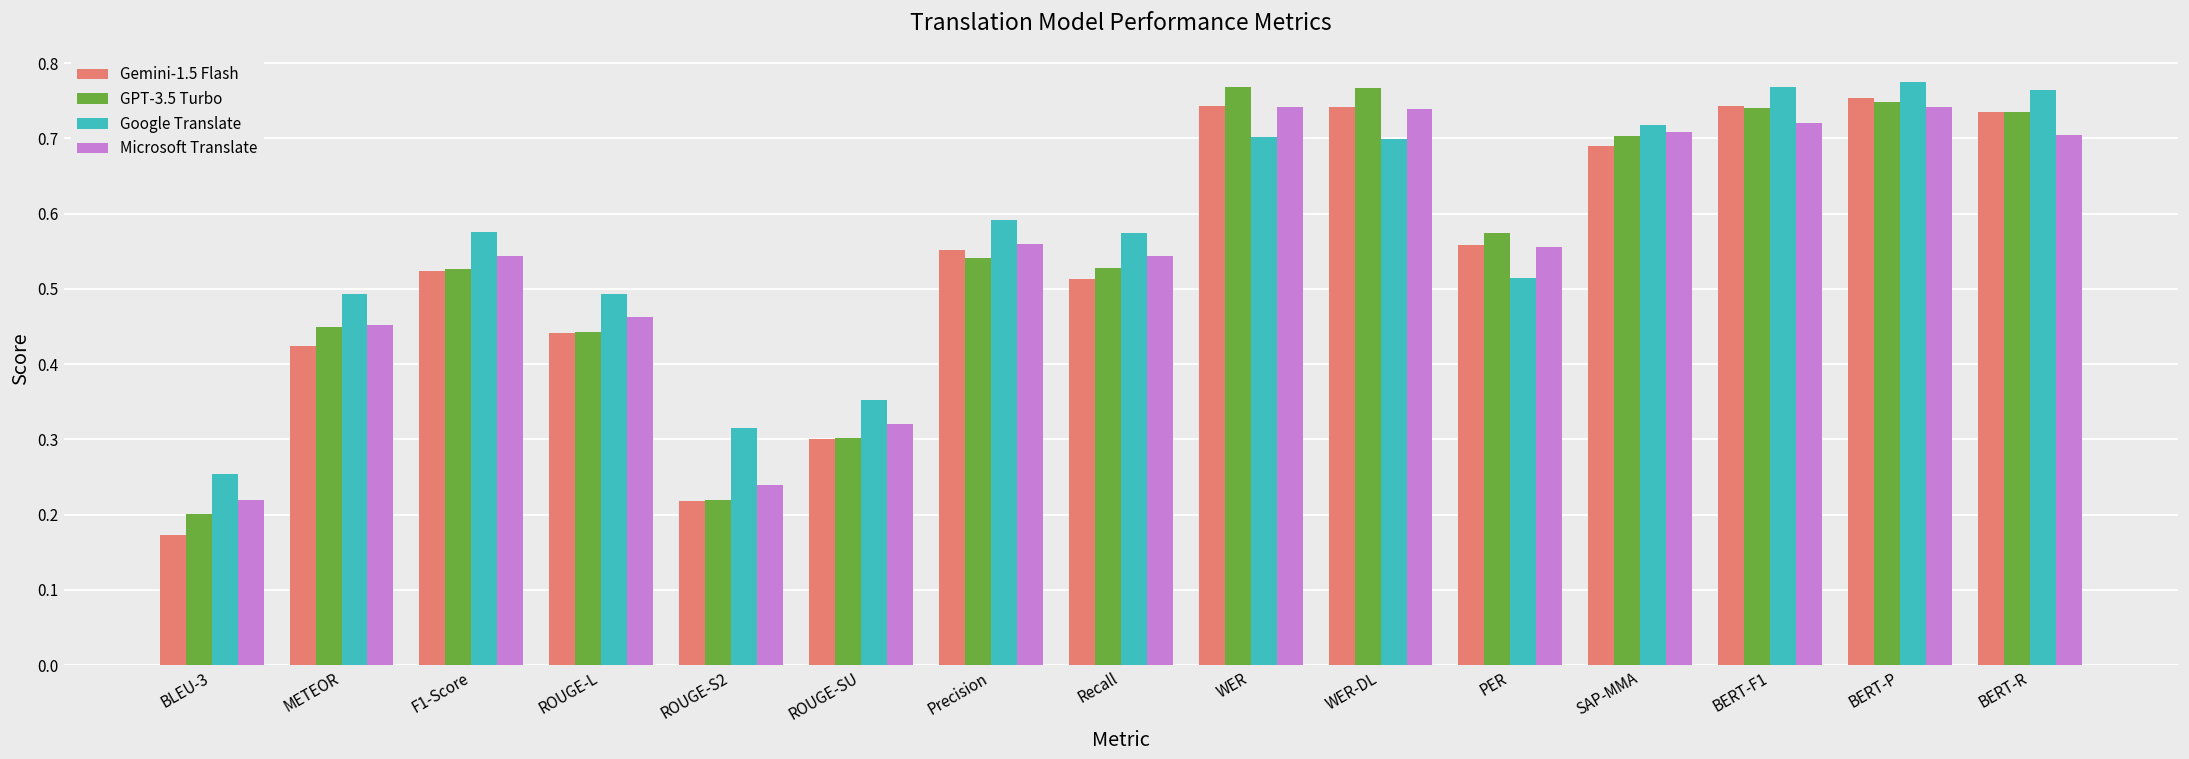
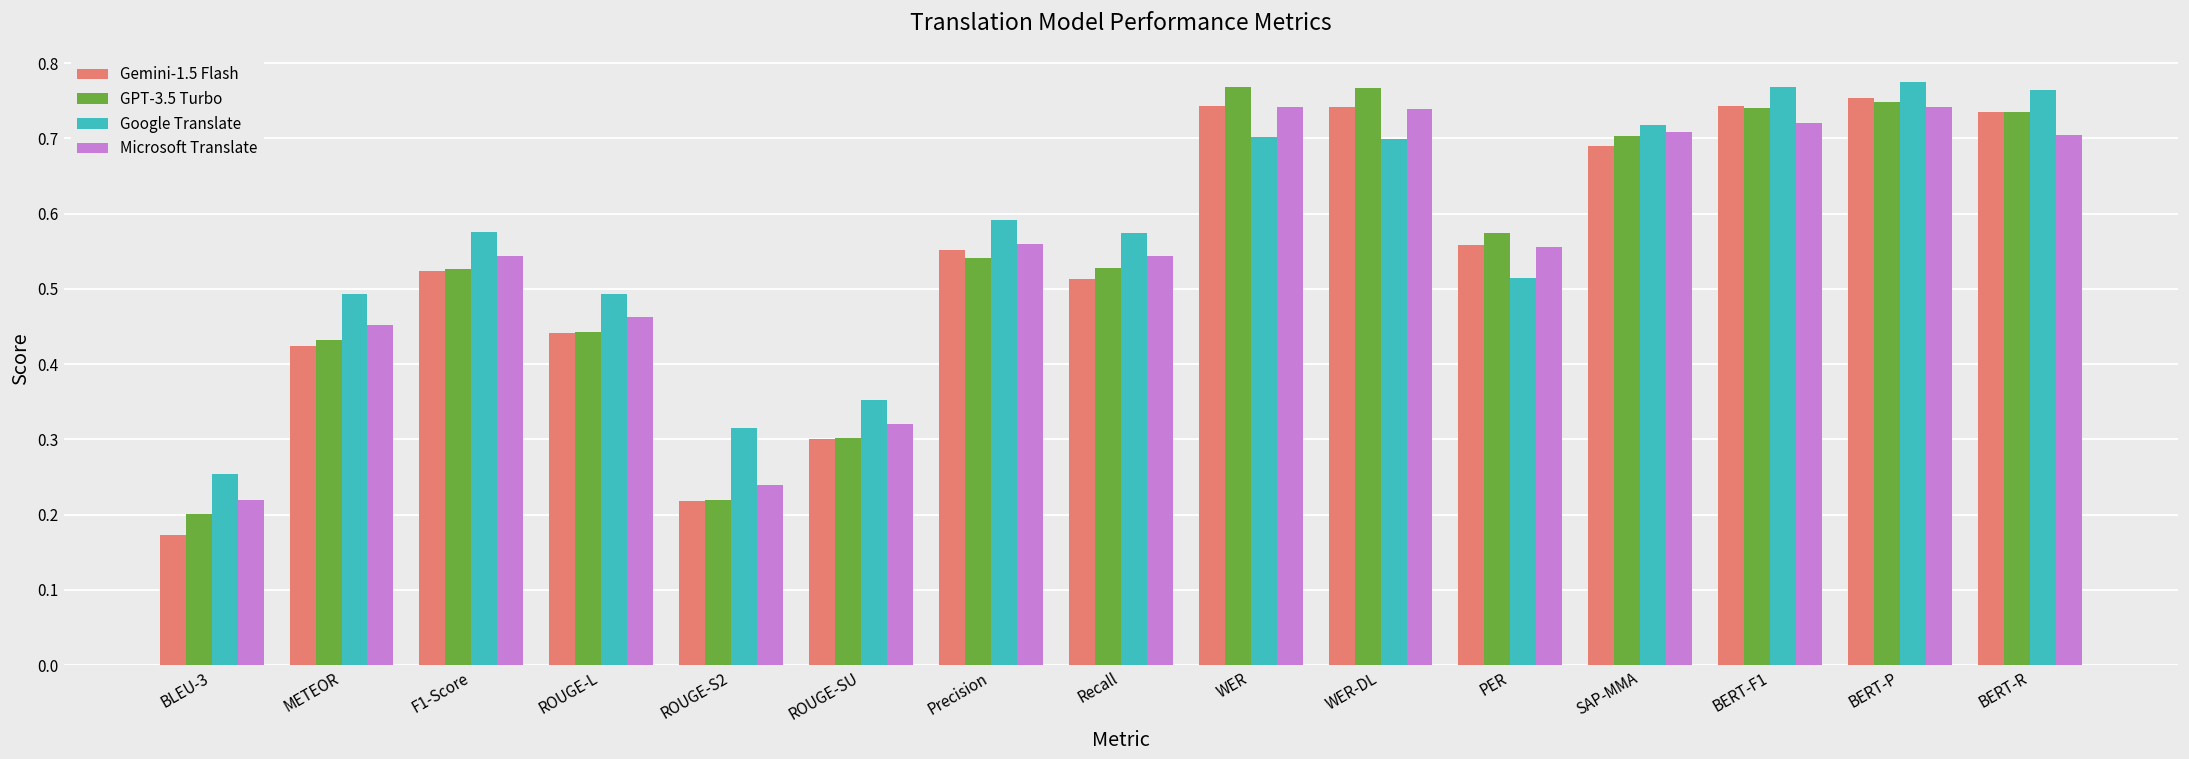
GPT-3.5 Turbo, METEOR: 0.45 -> 0.43
